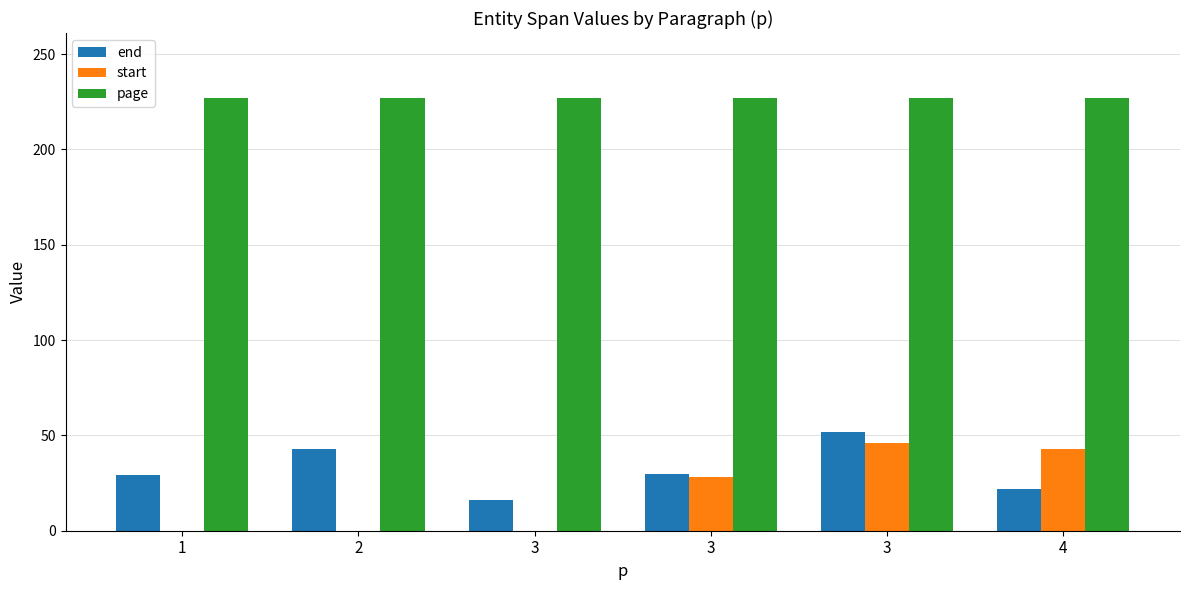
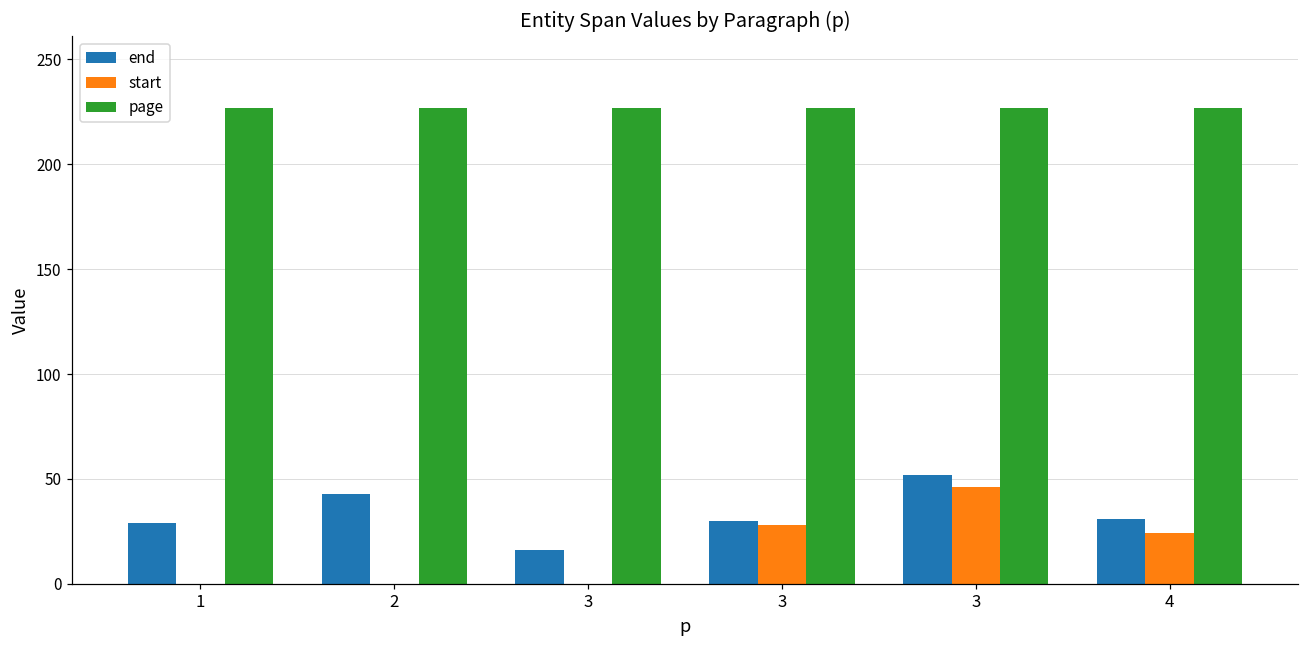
end, 4: 22 -> 31
start, 4: 43 -> 24
